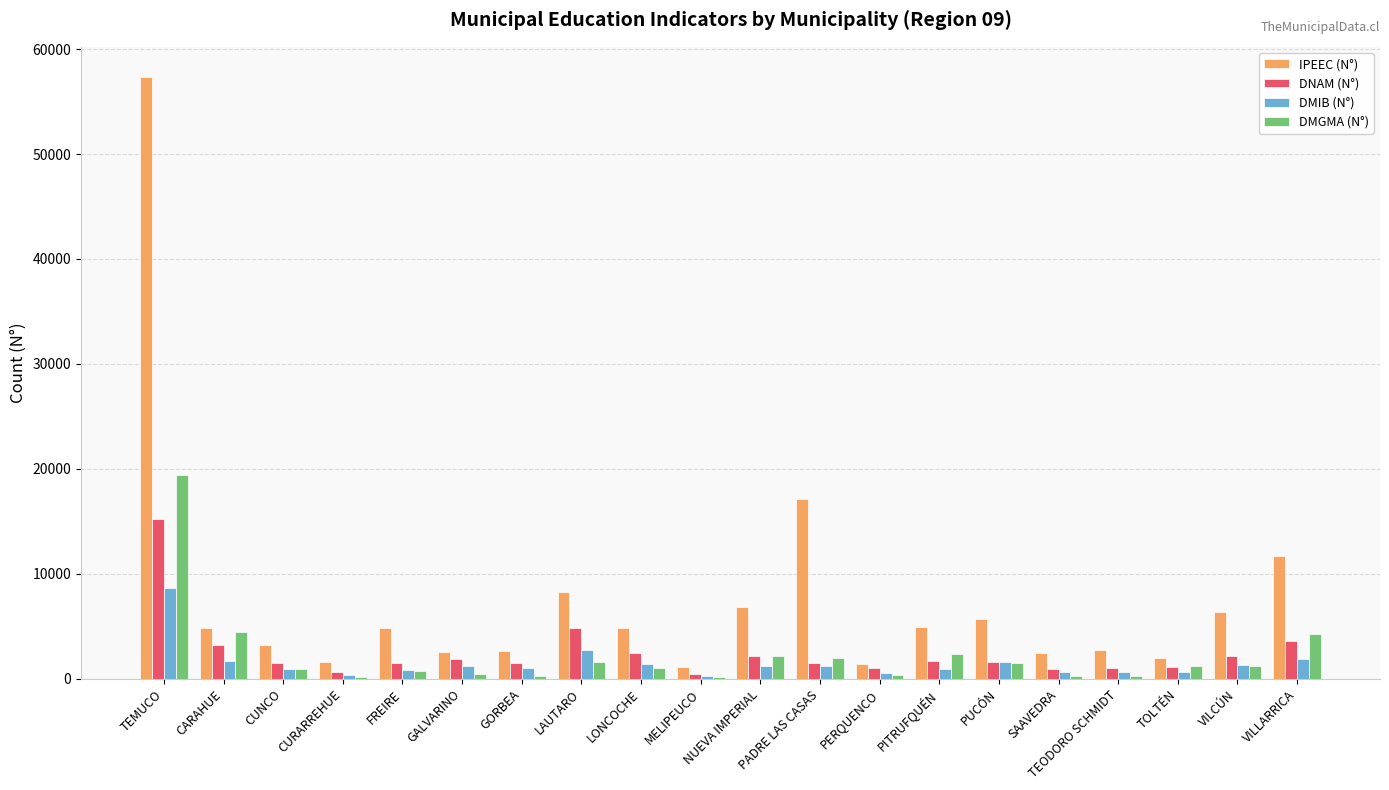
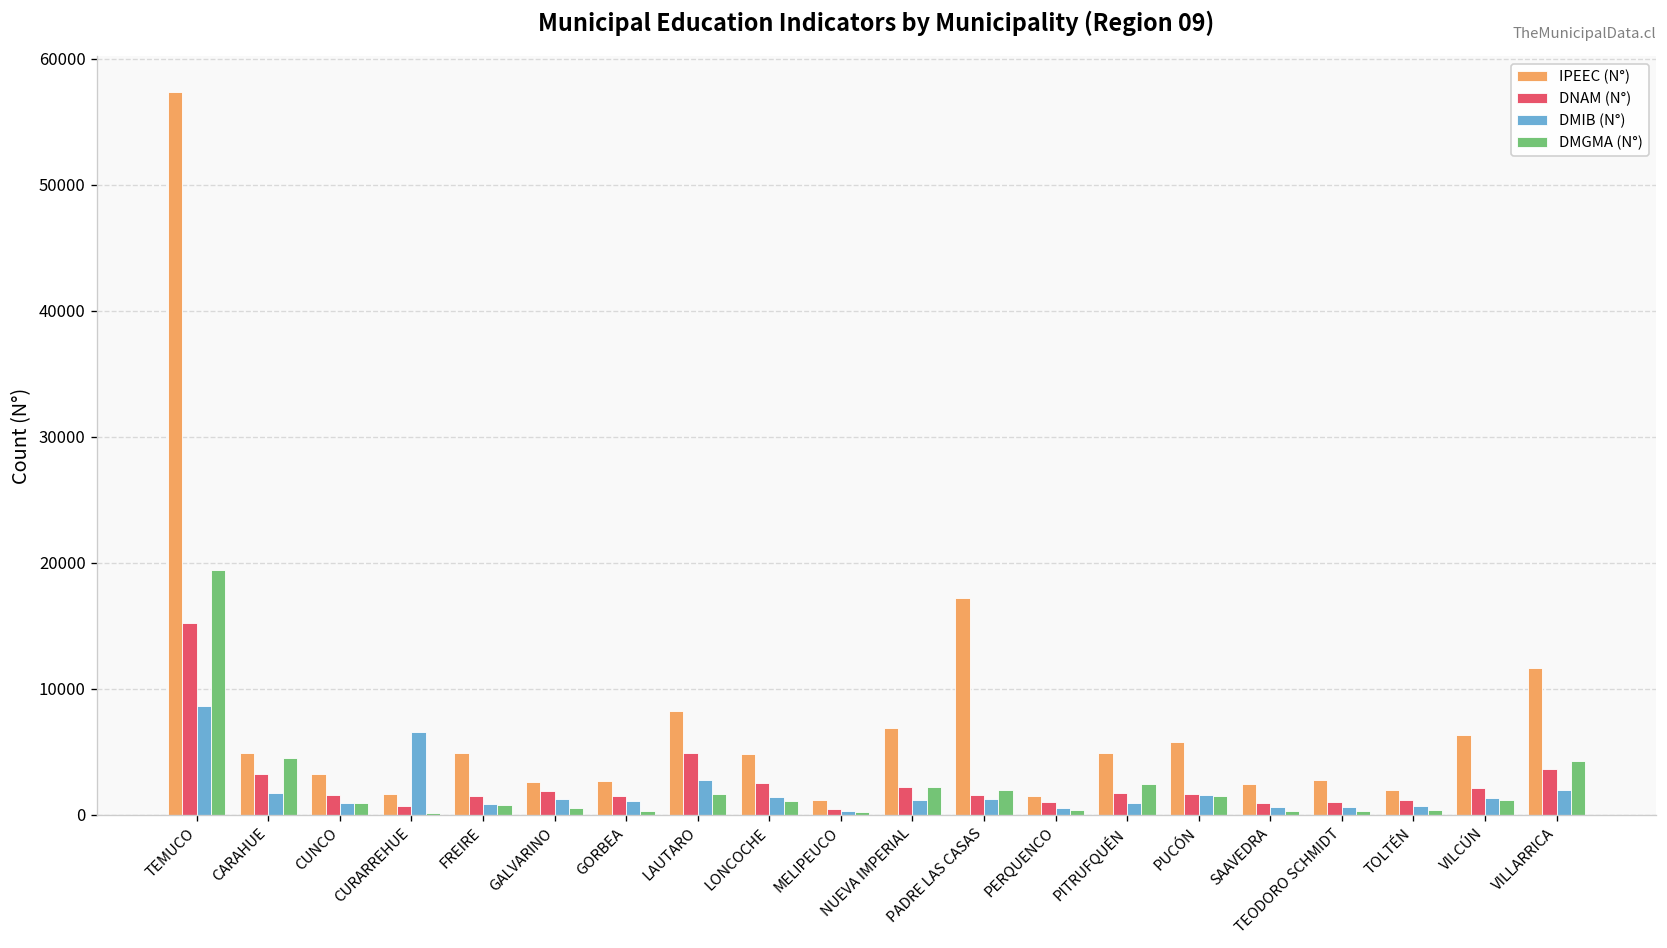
DMIB (N°), CURARREHUE: 400 -> 6600
DMGMA (N°), TOLTÉN: 1200 -> 300
